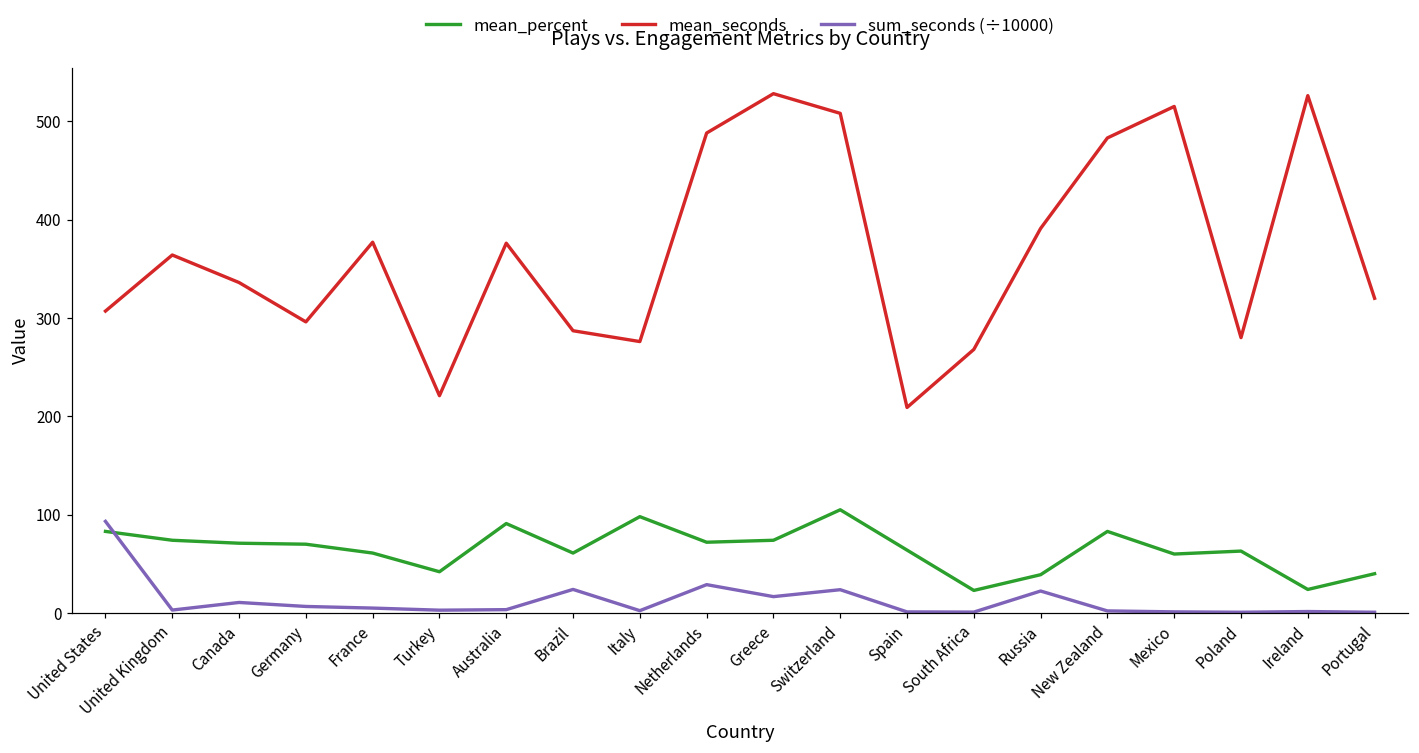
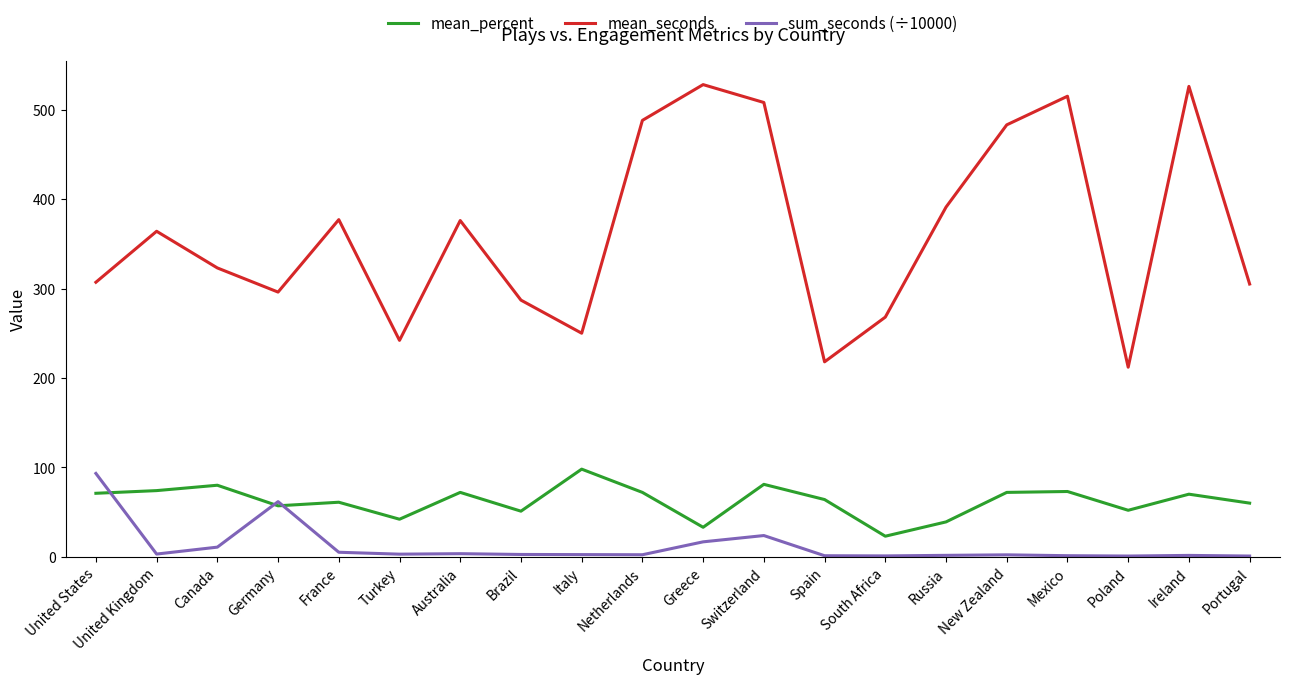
mean_percent, United States: 80 -> 70
mean_percent, Canada: 70 -> 80
mean_seconds, Canada: 340 -> 320
mean_percent, Germany: 70 -> 60
sum_seconds (÷10000), Germany: 10 -> 60
mean_seconds, Turkey: 220 -> 240
mean_percent, Australia: 90 -> 70
mean_percent, Brazil: 60 -> 50
sum_seconds (÷10000), Brazil: 20 -> 0
mean_seconds, Italy: 280 -> 250
sum_seconds (÷10000), Netherlands: 30 -> 0
mean_percent, Greece: 70 -> 30
mean_percent, Switzerland: 110 -> 80
mean_seconds, Spain: 210 -> 220
sum_seconds (÷10000), Russia: 20 -> 0
mean_percent, New Zealand: 80 -> 70
mean_percent, Mexico: 60 -> 70
mean_percent, Poland: 60 -> 50
mean_seconds, Poland: 280 -> 210
mean_percent, Ireland: 20 -> 70
mean_percent, Portugal: 40 -> 60
mean_seconds, Portugal: 320 -> 310
